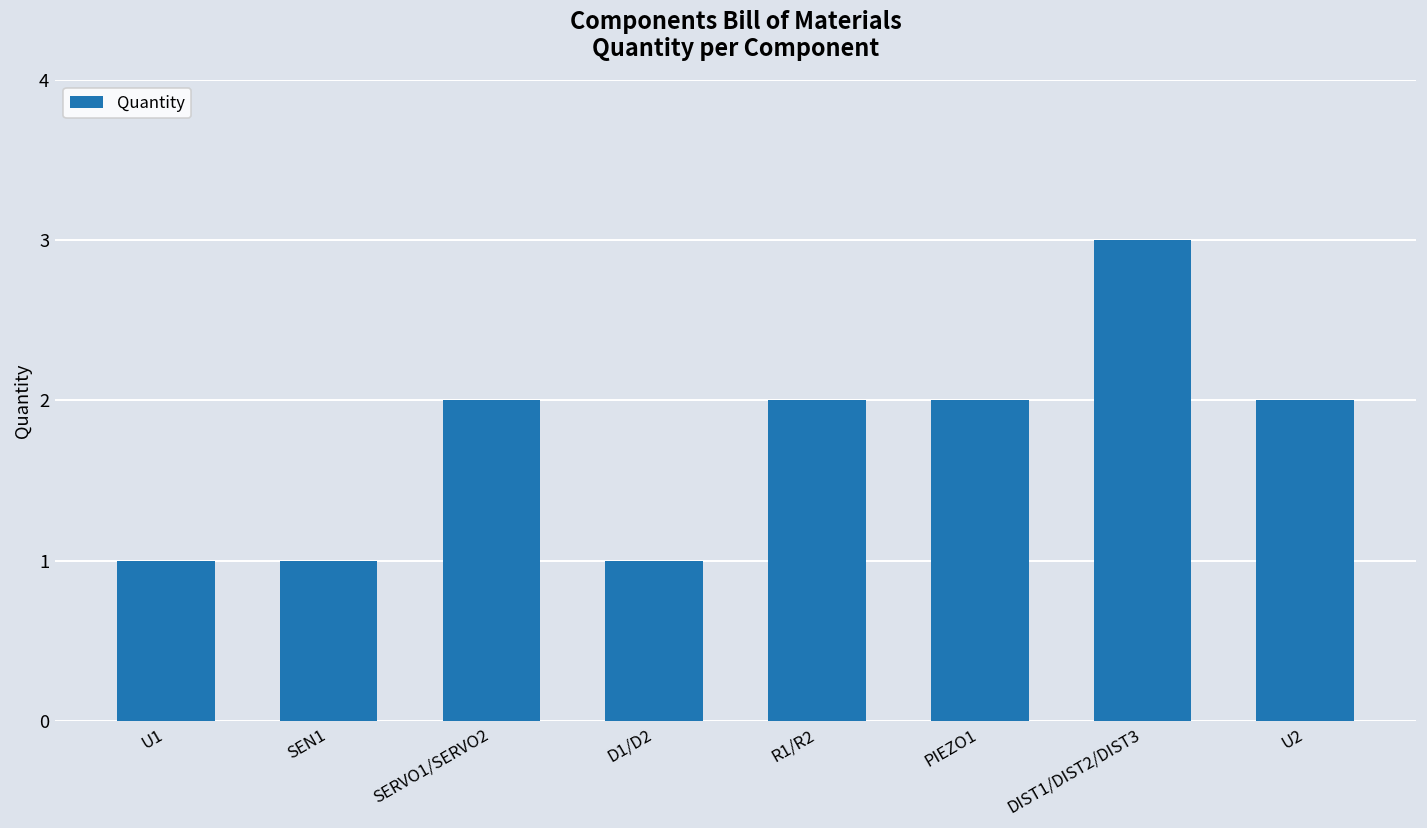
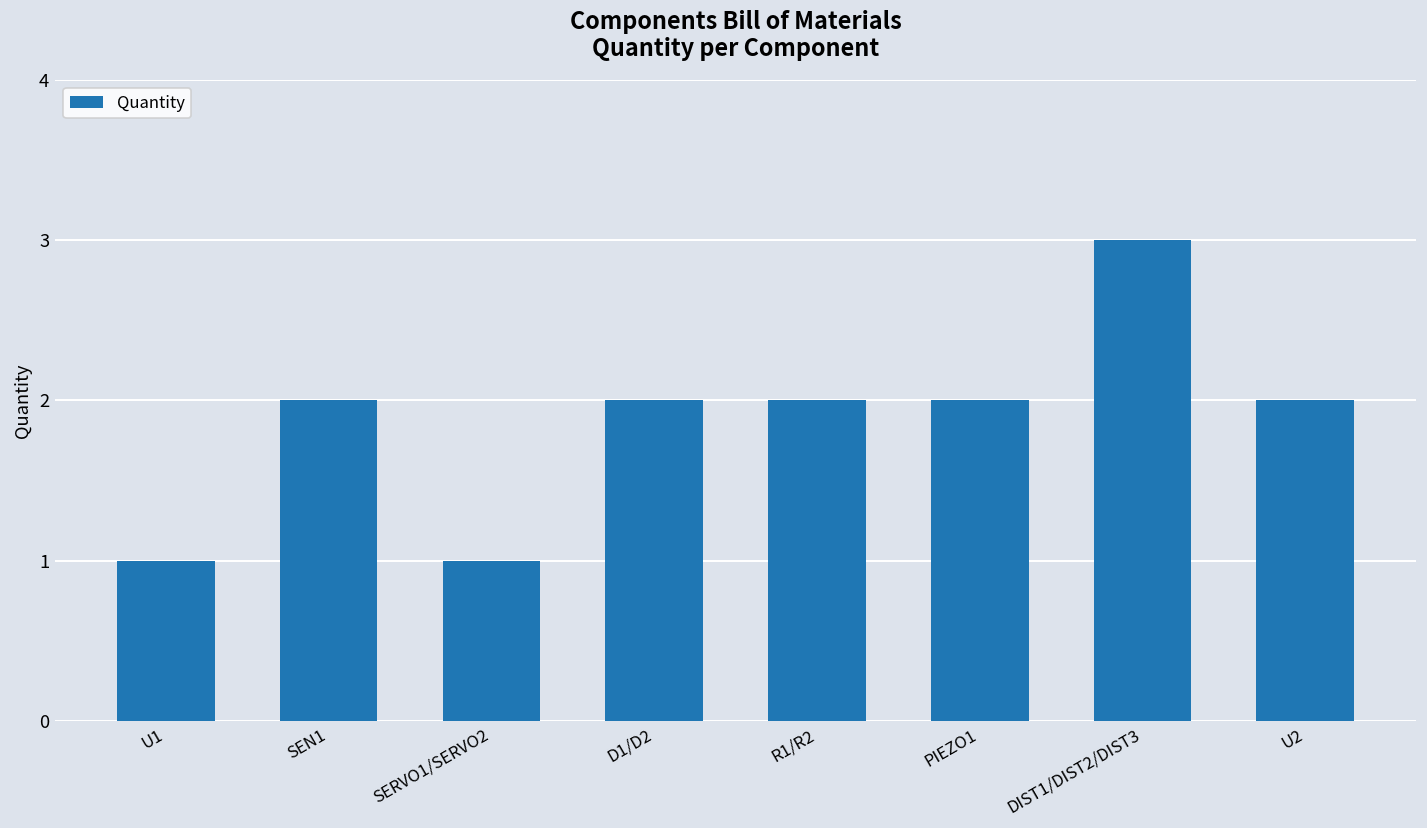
SEN1: 1 -> 2
SERVO1/SERVO2: 2 -> 1
D1/D2: 1 -> 2
